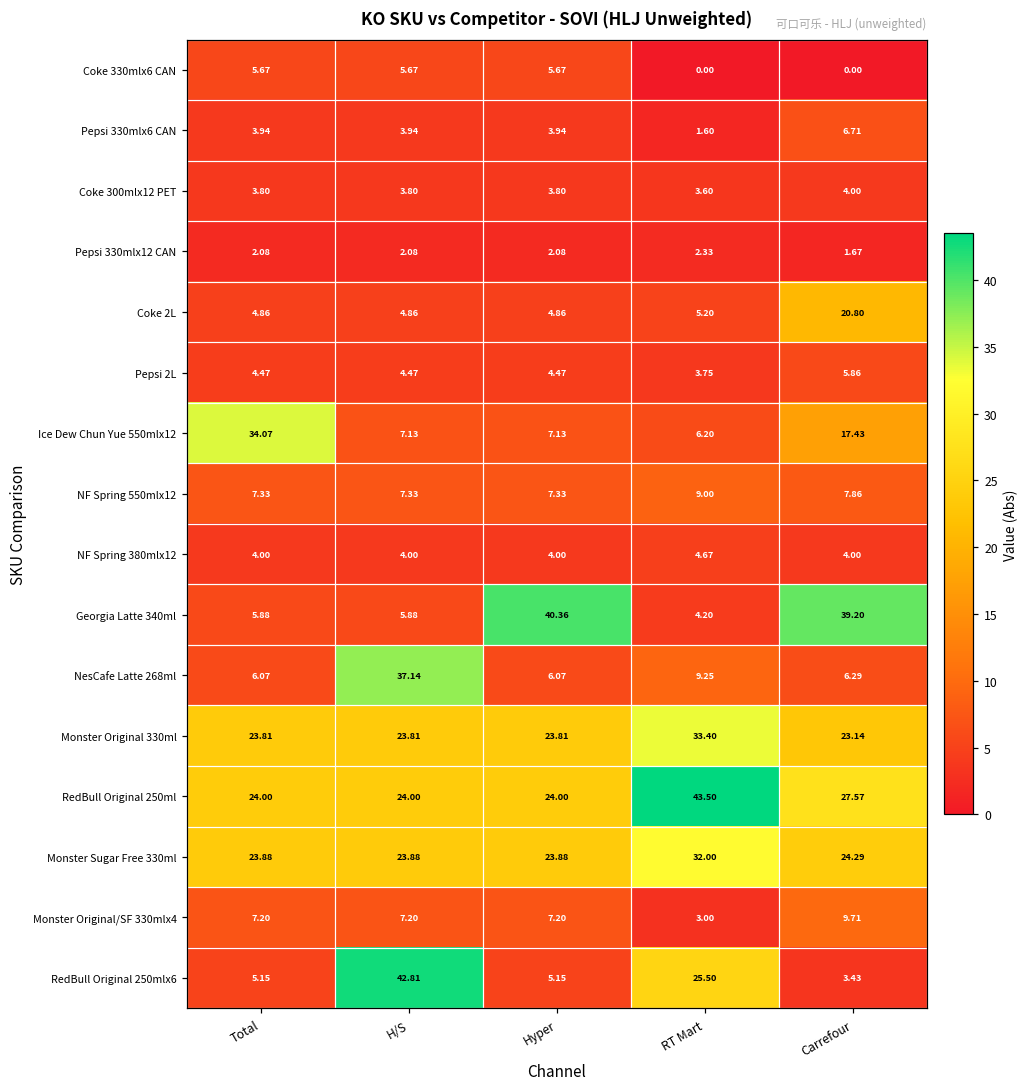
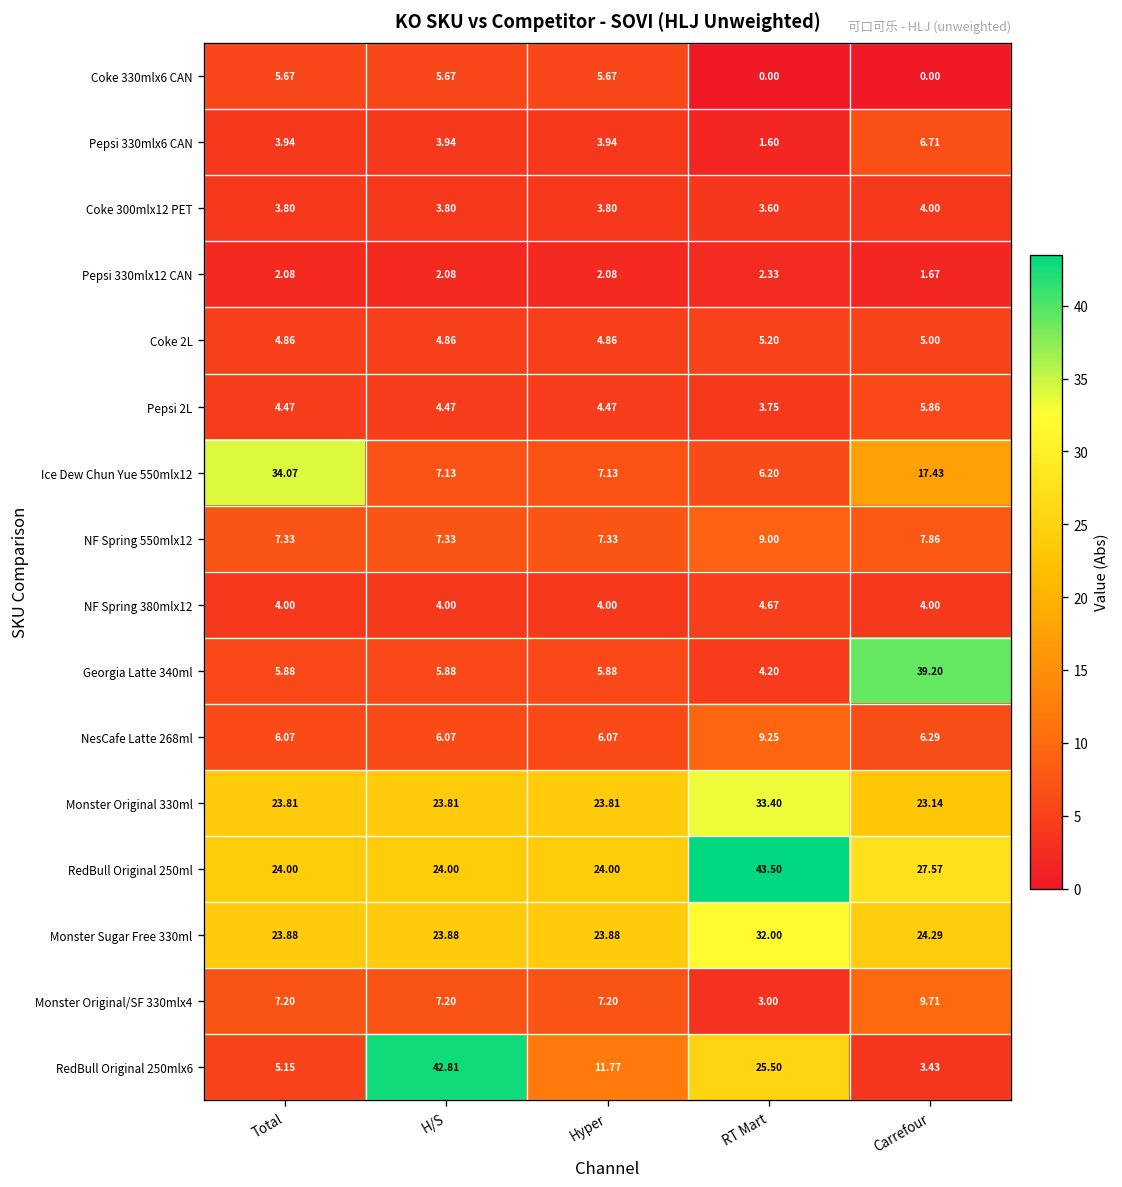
Coke 2L, Carrefour: 20.80 -> 5.00
Georgia Latte 340ml, Hyper: 40.36 -> 5.88
NesCafe Latte 268ml, H/S: 37.14 -> 6.07
RedBull Original 250mlx6, Hyper: 5.15 -> 11.77
